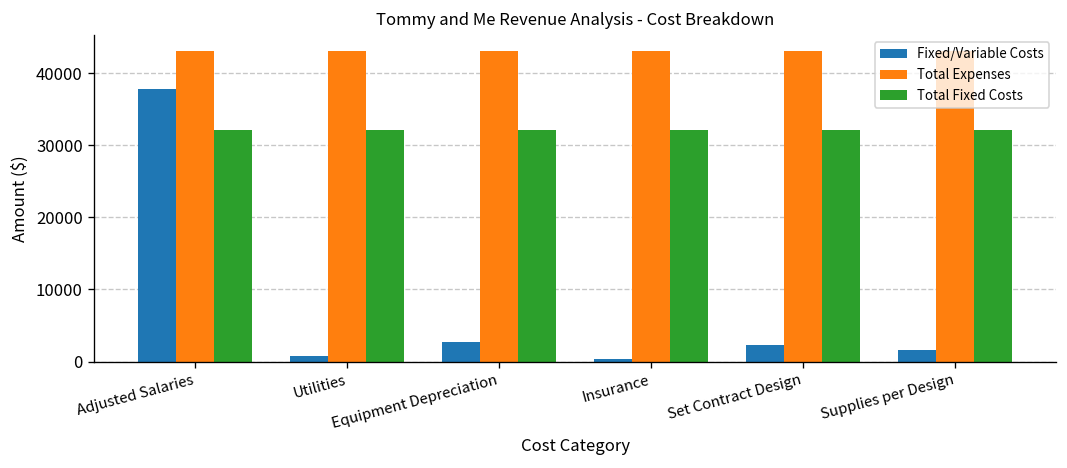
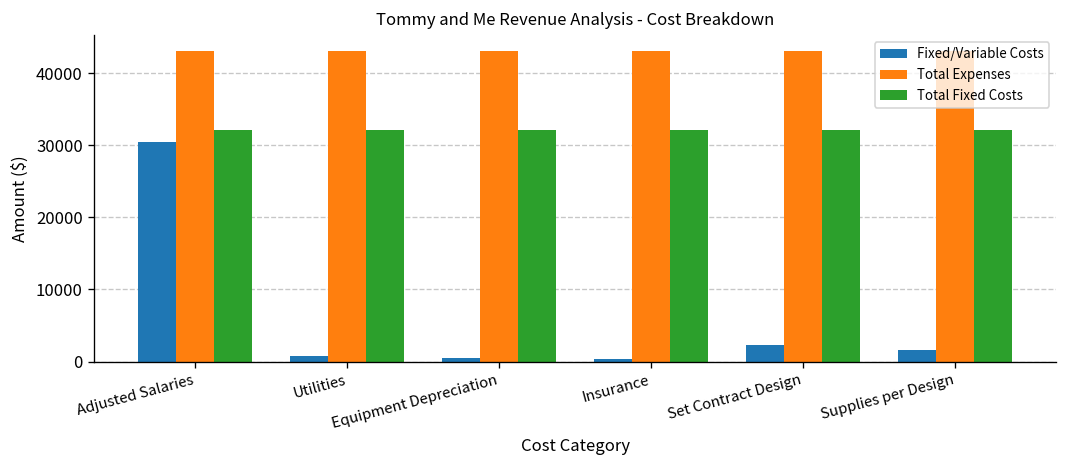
Fixed/Variable Costs, Adjusted Salaries: 38000 -> 30000
Fixed/Variable Costs, Equipment Depreciation: 3000 -> 1000
